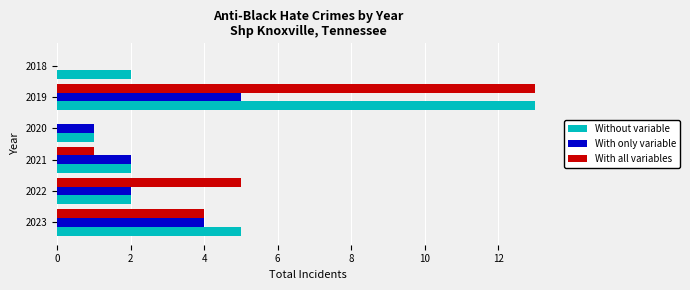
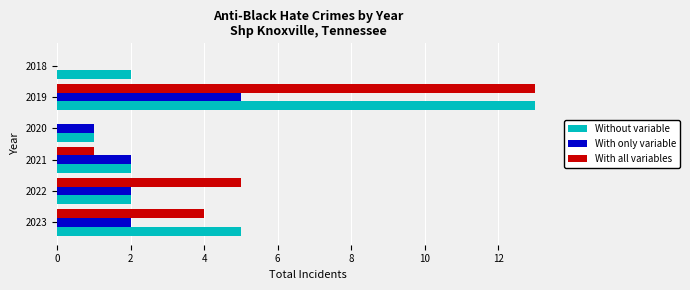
With only variable, 2023: 4 -> 2
